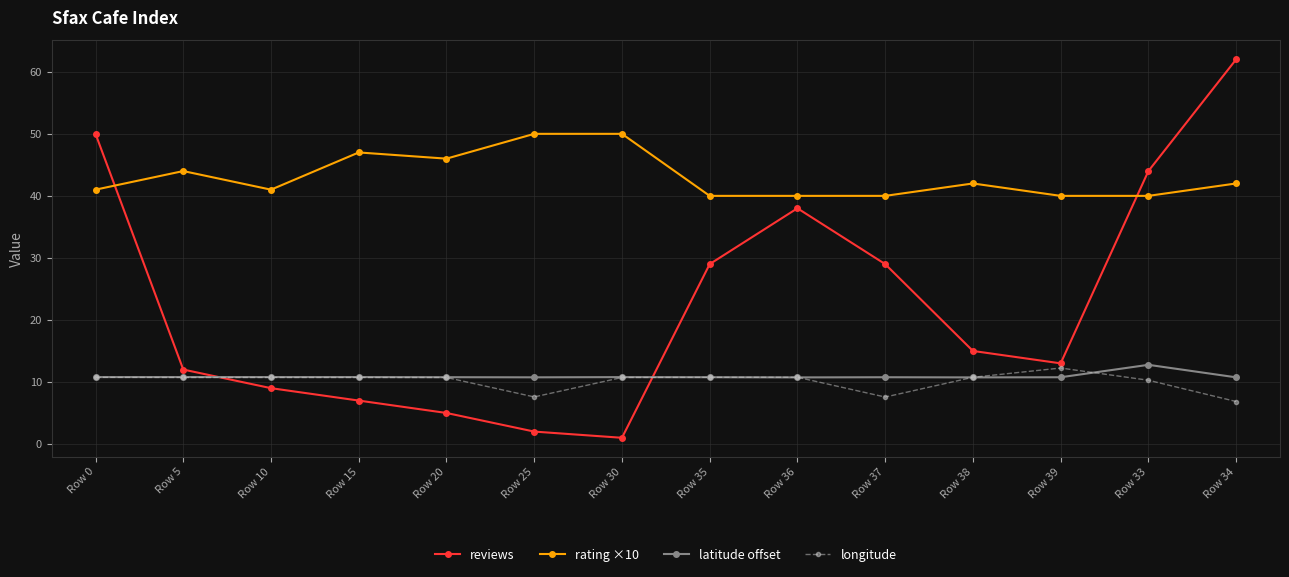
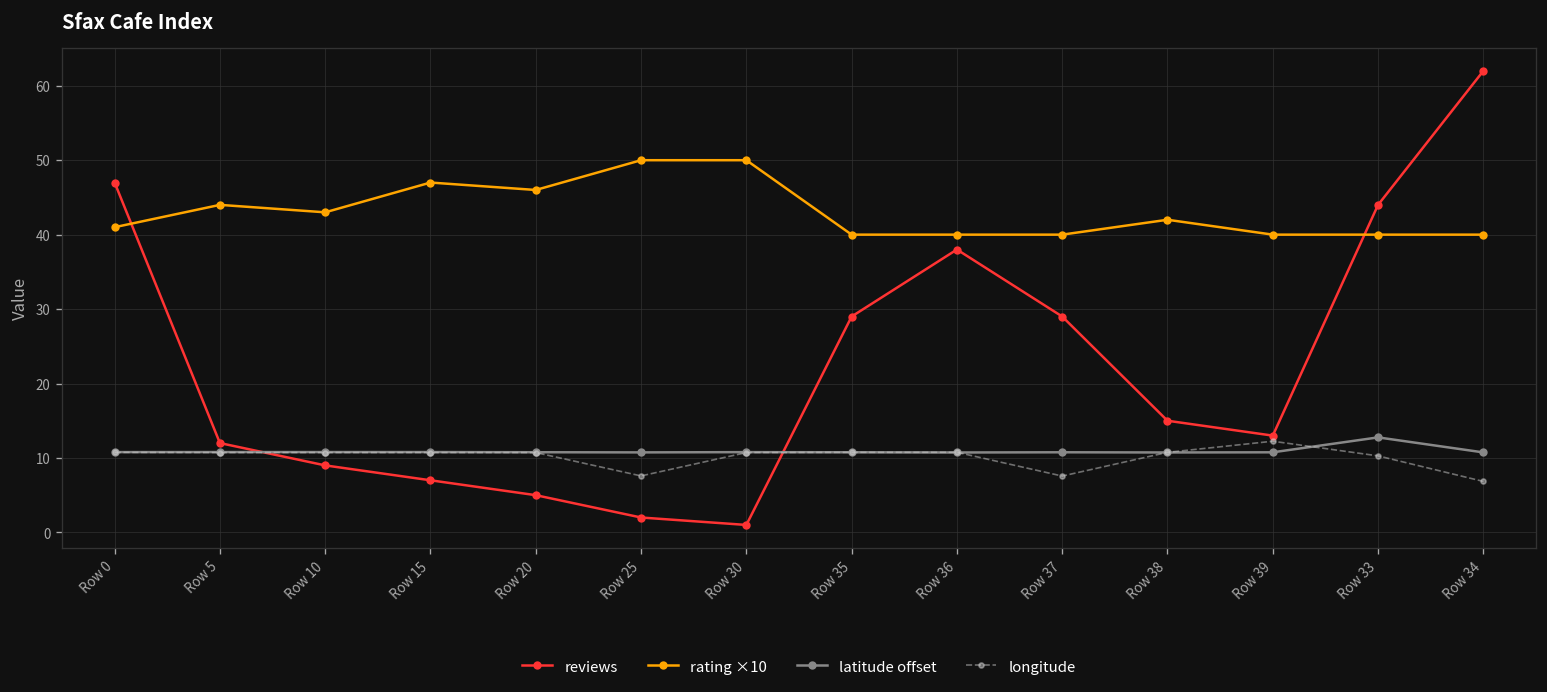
reviews, Row 0: 50 -> 47
rating ×10, Row 10: 41 -> 43
rating ×10, Row 34: 42 -> 40
